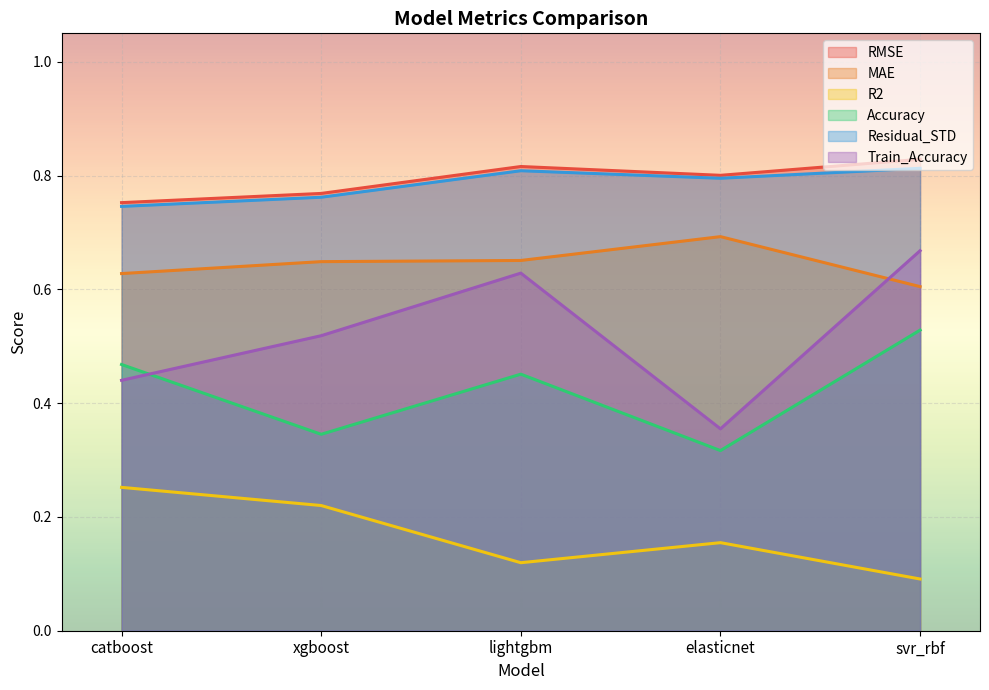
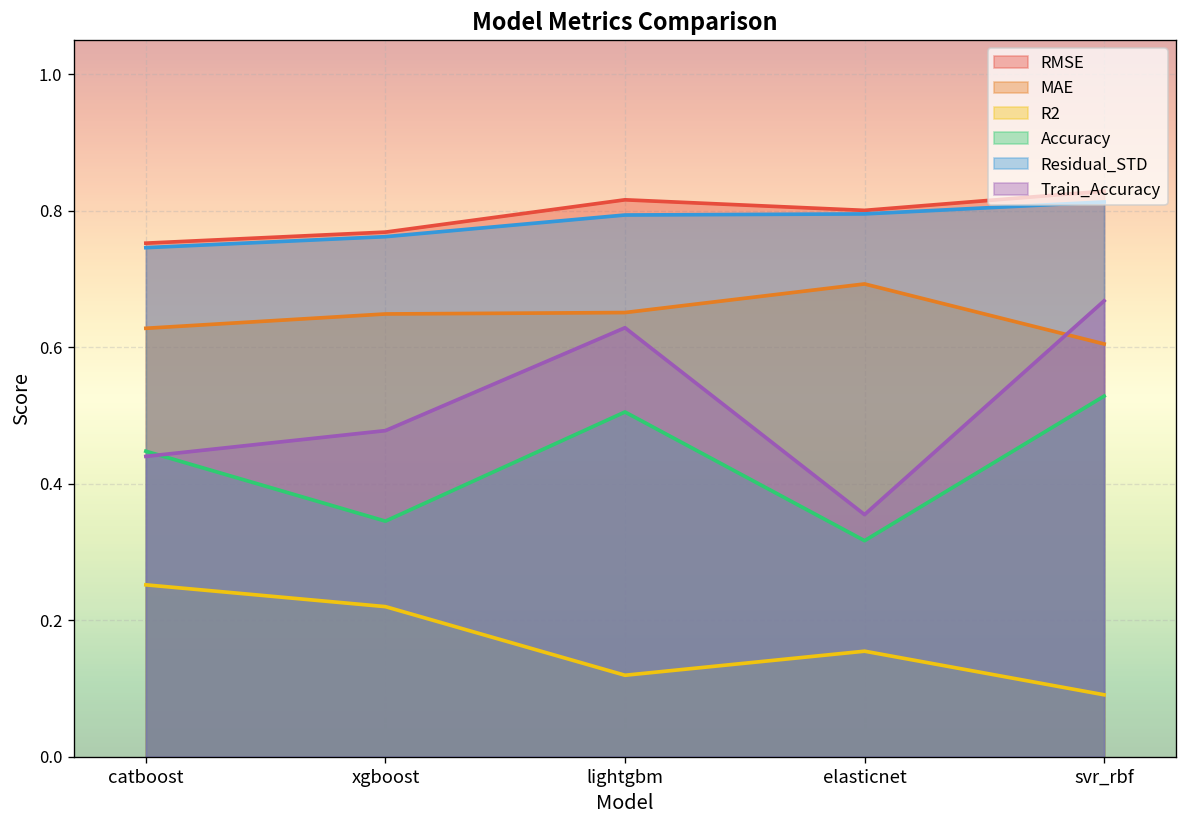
Accuracy, catboost: 0.47 -> 0.45
Train_Accuracy, xgboost: 0.52 -> 0.48
Accuracy, lightgbm: 0.45 -> 0.51
Residual_STD, lightgbm: 0.81 -> 0.79
